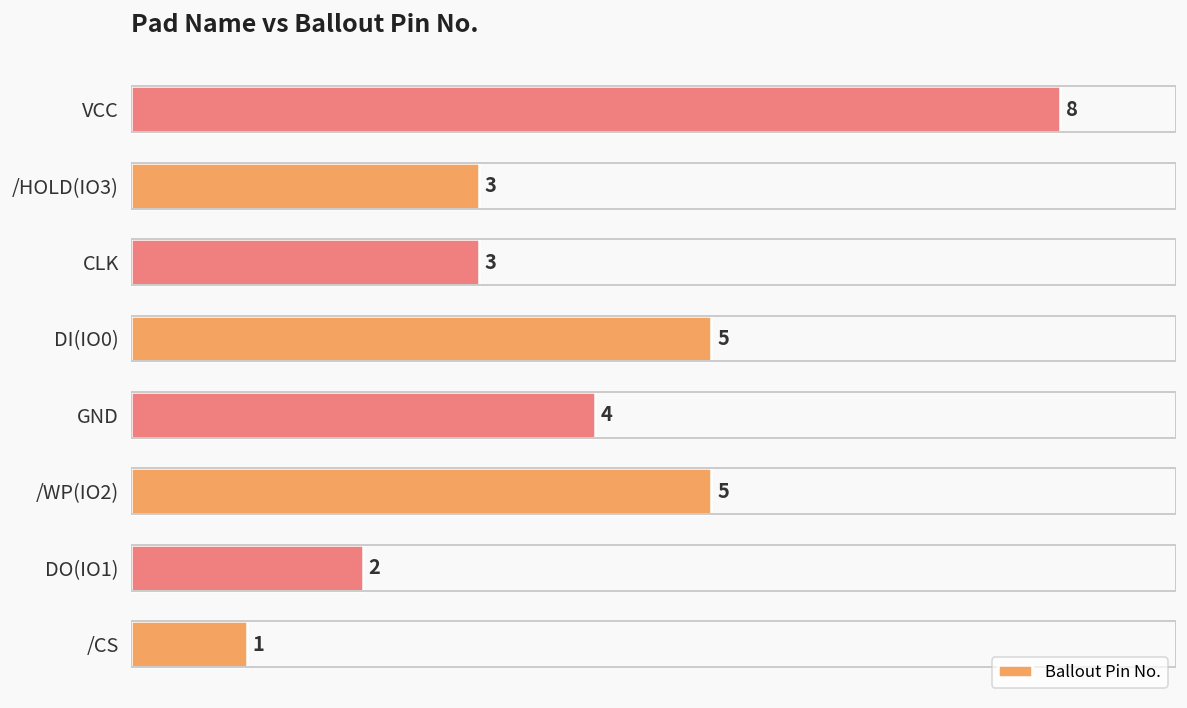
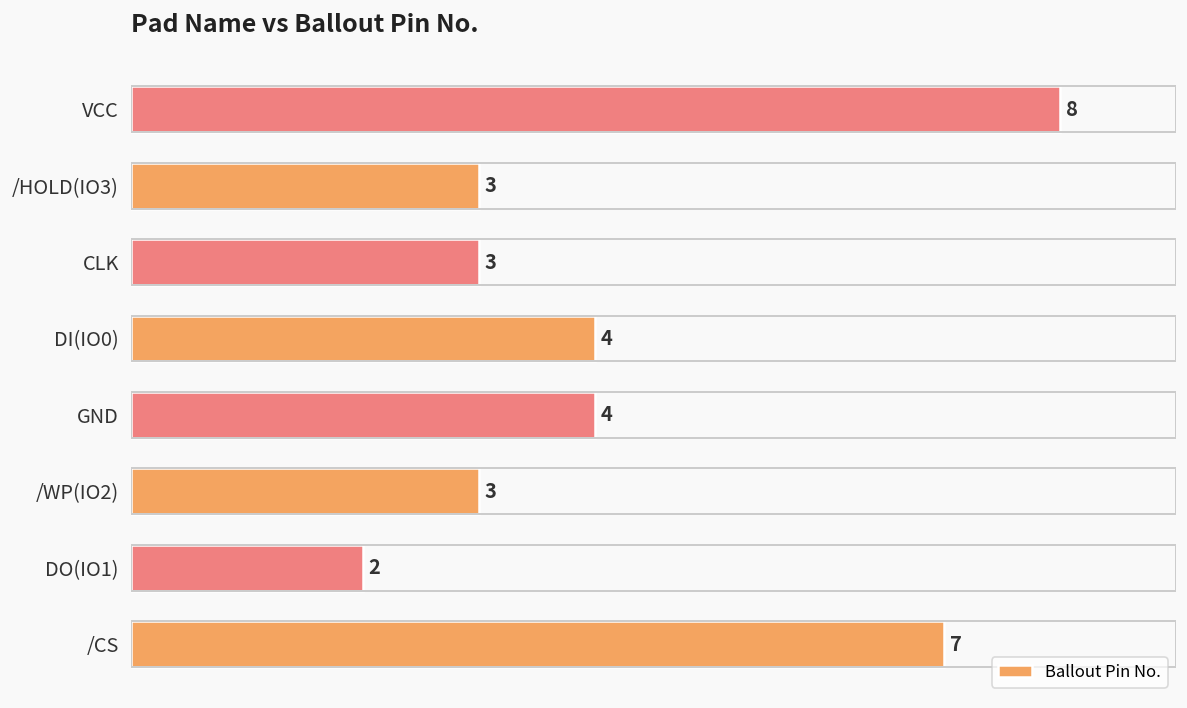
DI(IO0): 5 -> 4
/WP(IO2): 5 -> 3
/CS: 1 -> 7
